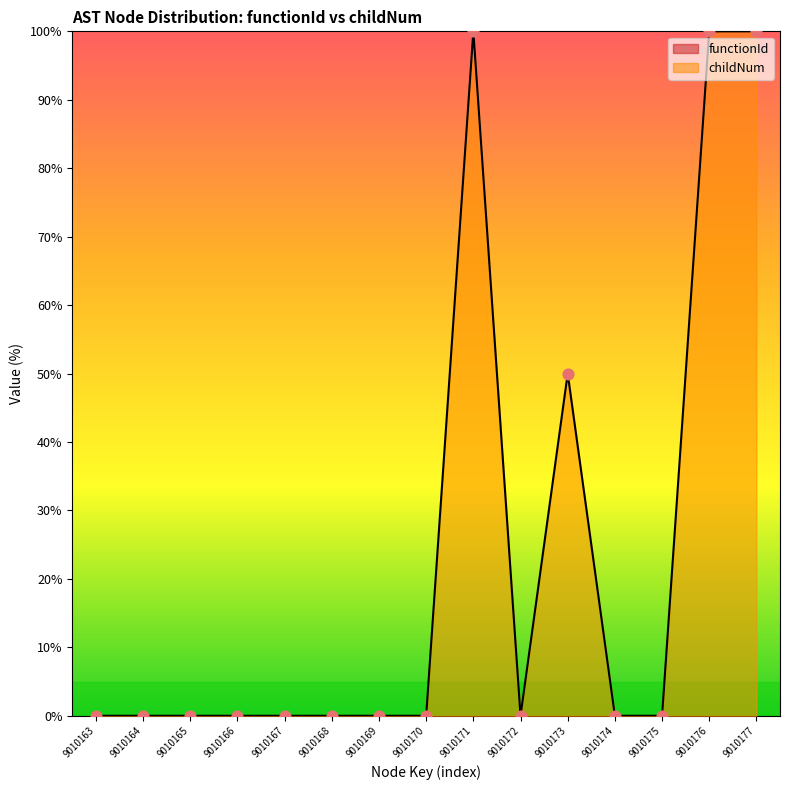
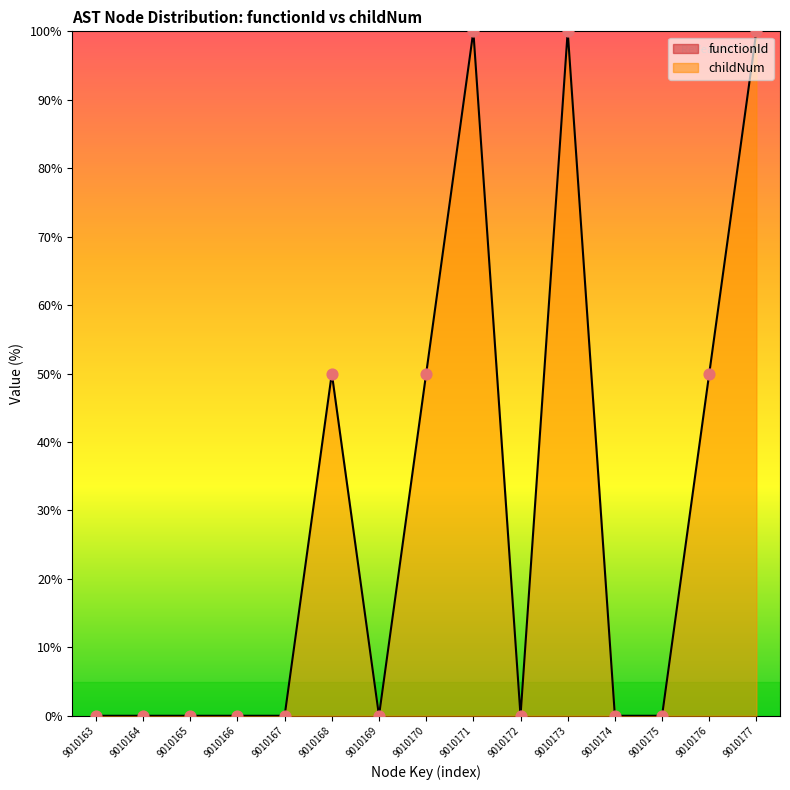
9010168: 0% -> 50%
9010170: 0% -> 50%
9010173: 50% -> 100%
9010176: 100% -> 50%
